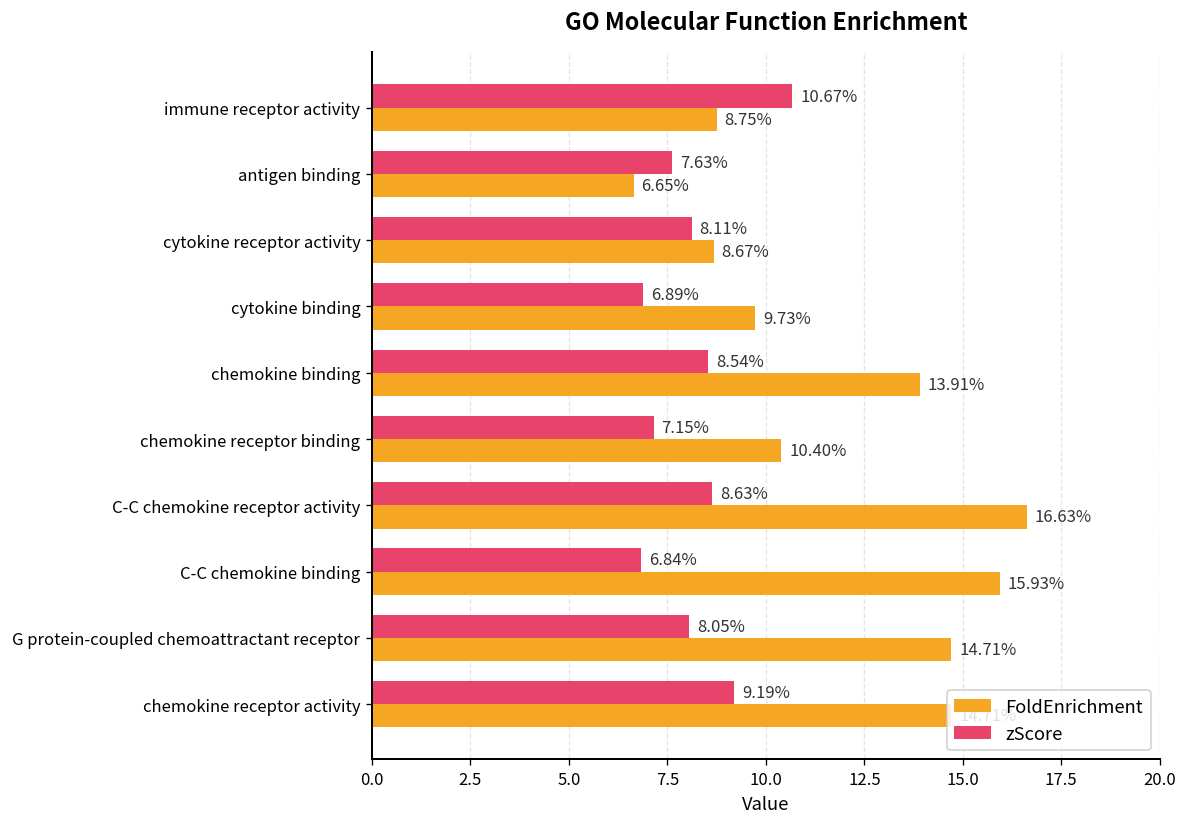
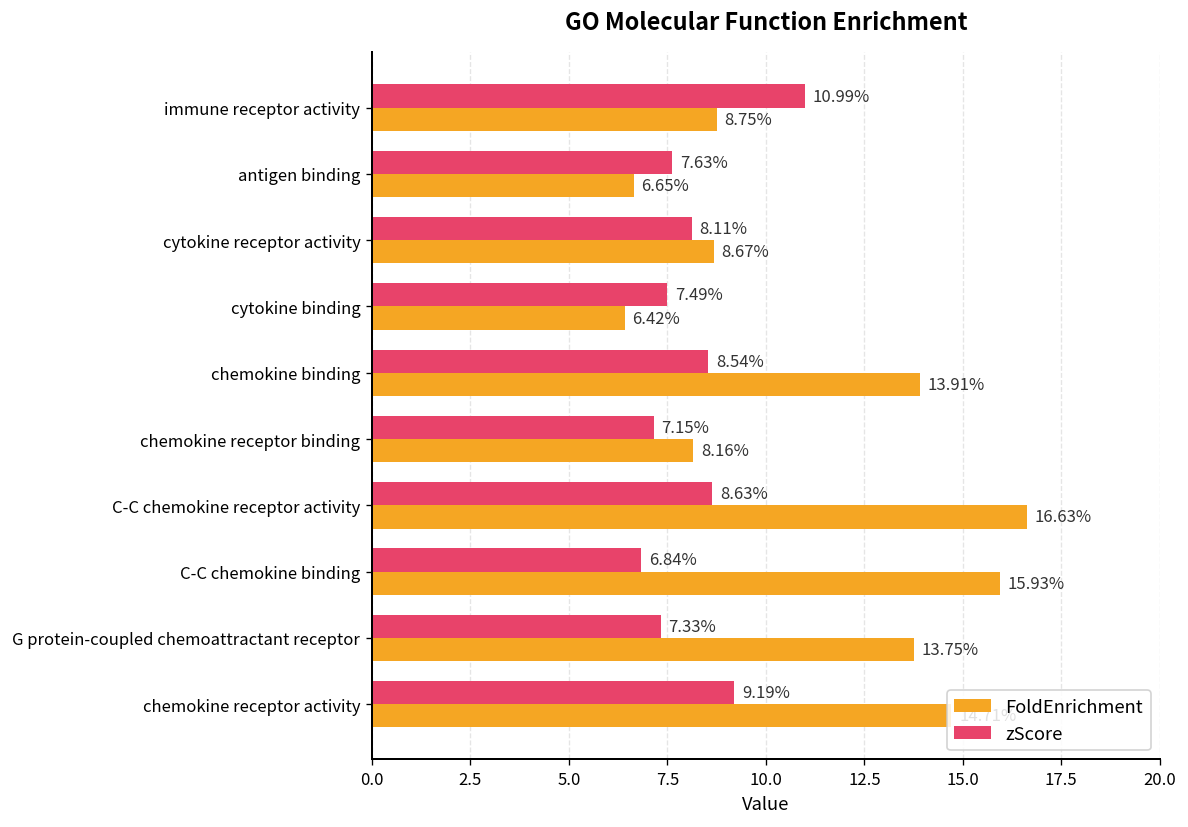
zScore, immune receptor activity: 10.67% -> 10.99%
zScore, cytokine binding: 6.89% -> 7.49%
FoldEnrichment, cytokine binding: 9.73% -> 6.42%
FoldEnrichment, chemokine receptor binding: 10.40% -> 8.16%
zScore, G protein-coupled chemoattractant receptor: 8.05% -> 7.33%
FoldEnrichment, G protein-coupled chemoattractant receptor: 14.71% -> 13.75%
